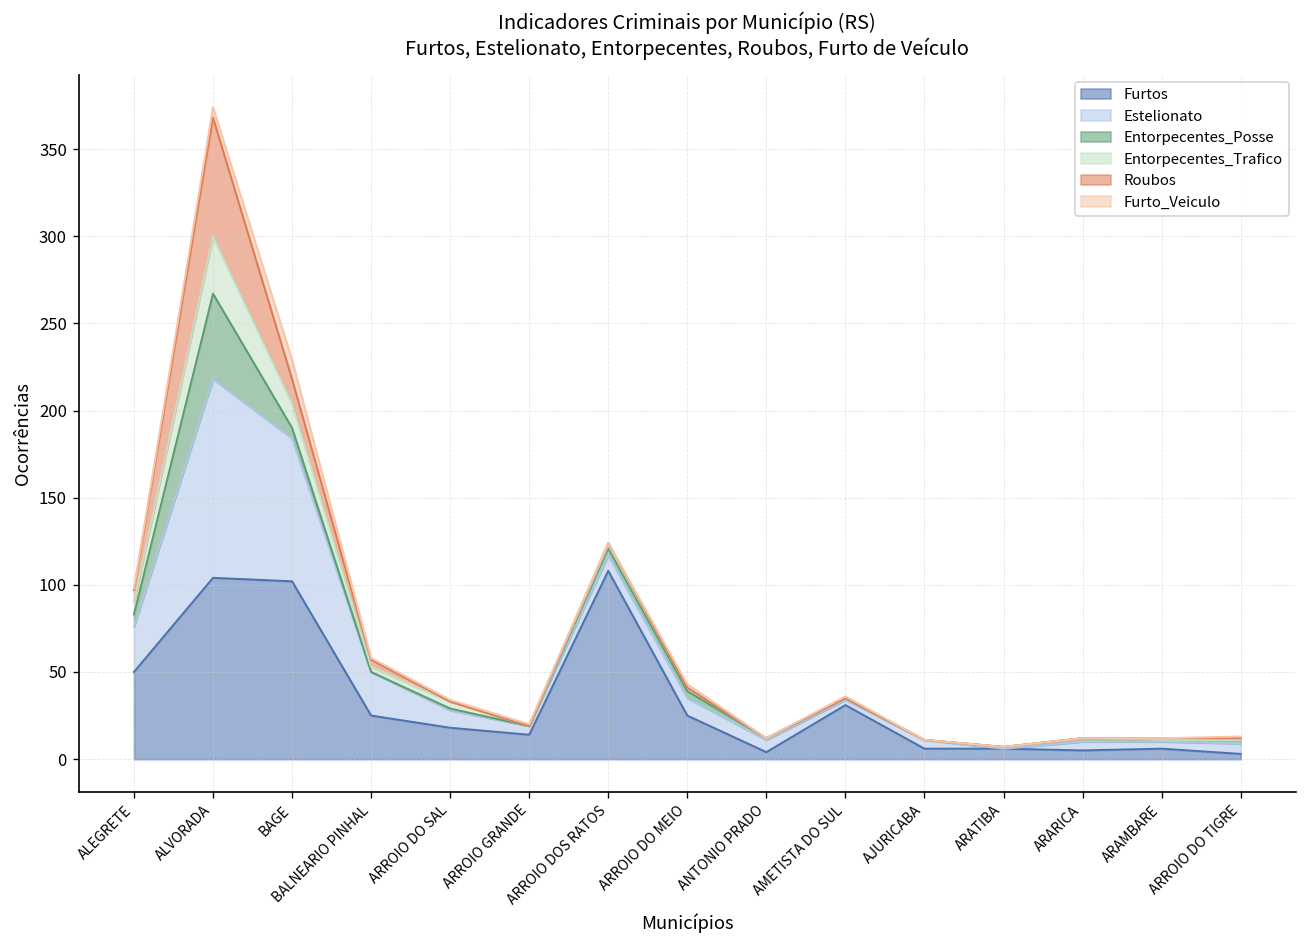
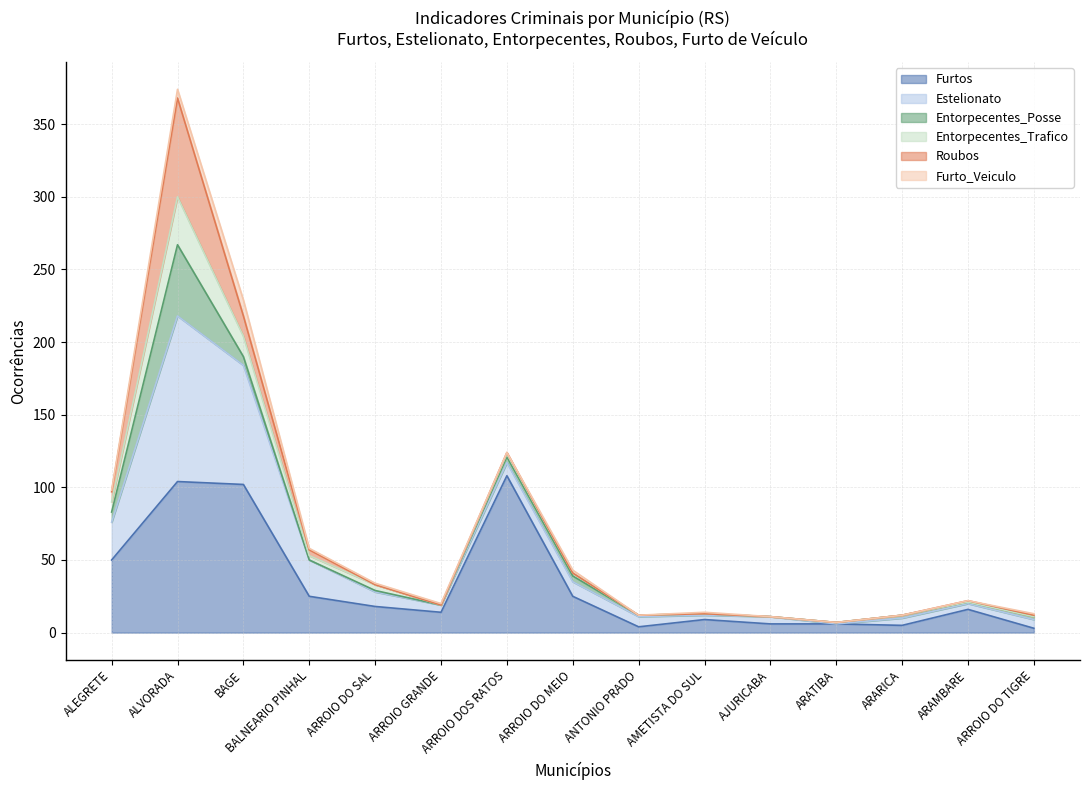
Furtos, AMETISTA DO SUL: 31 -> 9
Furtos, ARAMBARE: 6 -> 16
